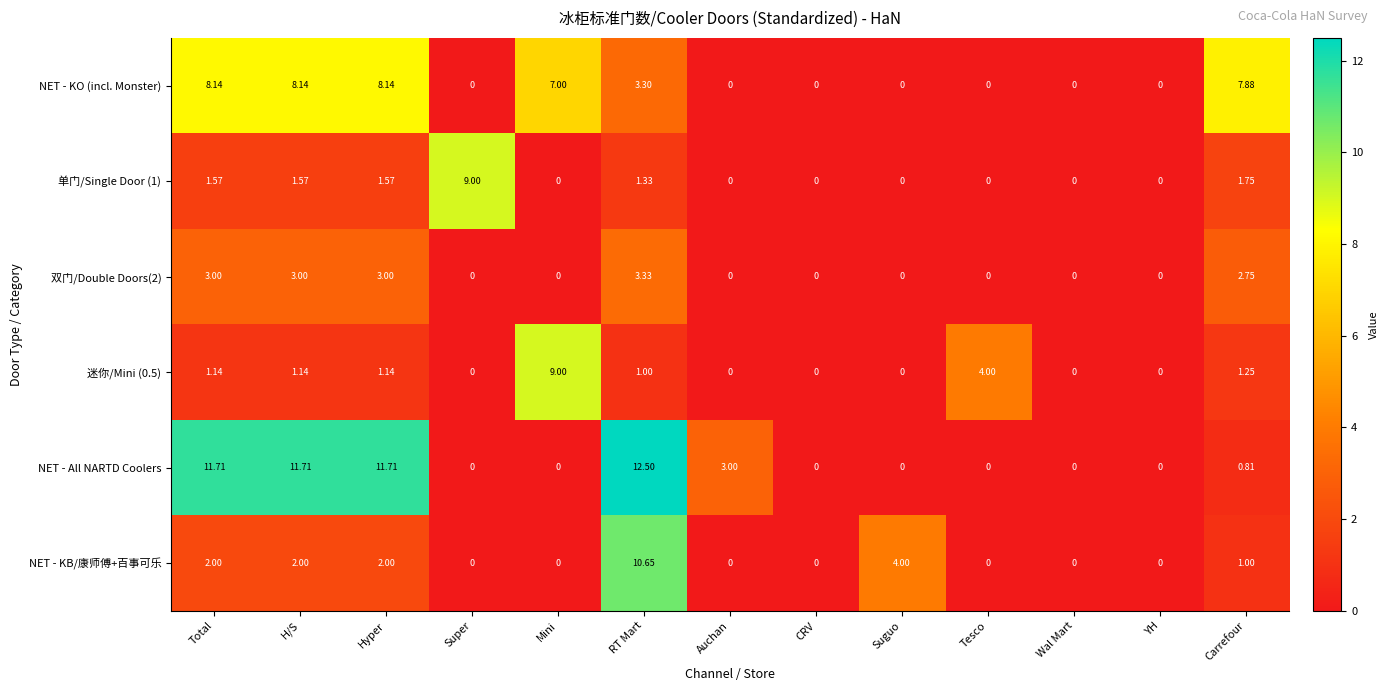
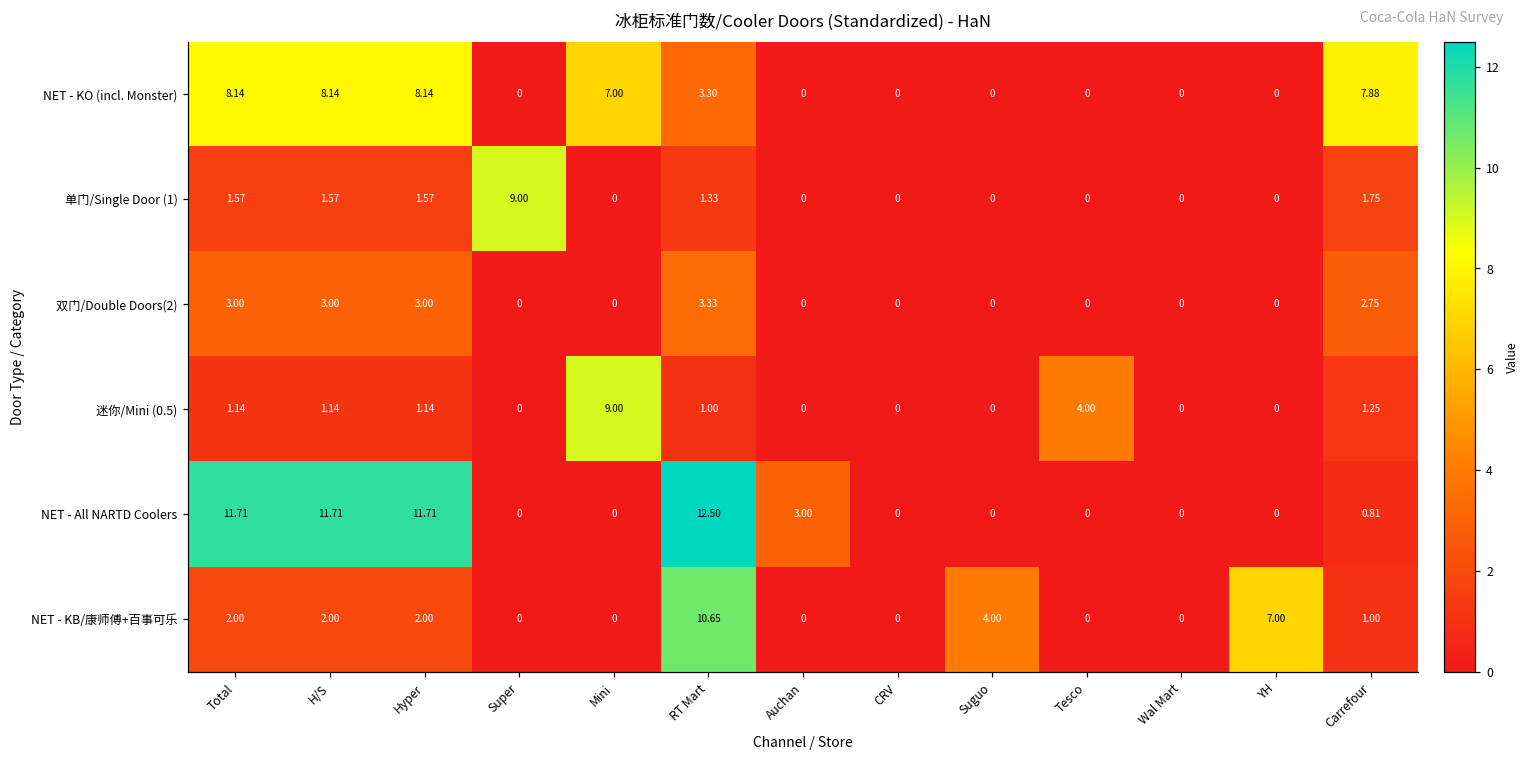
NET - KB/康师傅+百事可乐, YH: 0 -> 7.00
